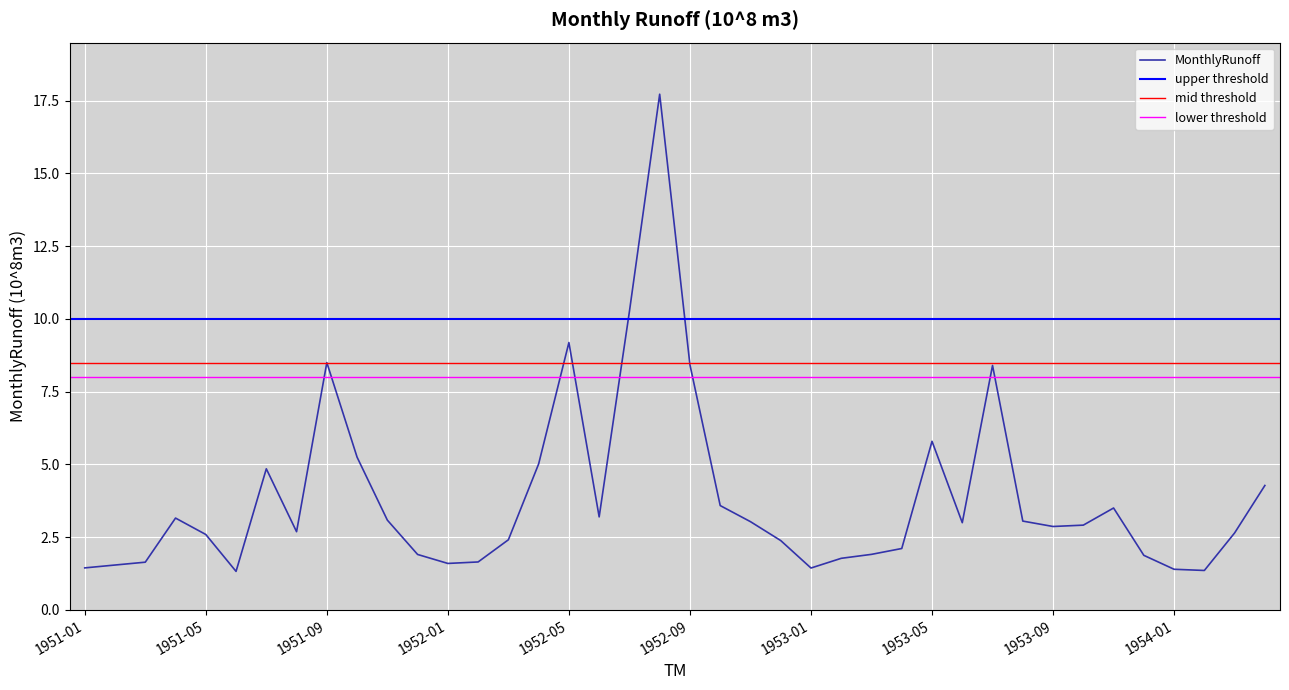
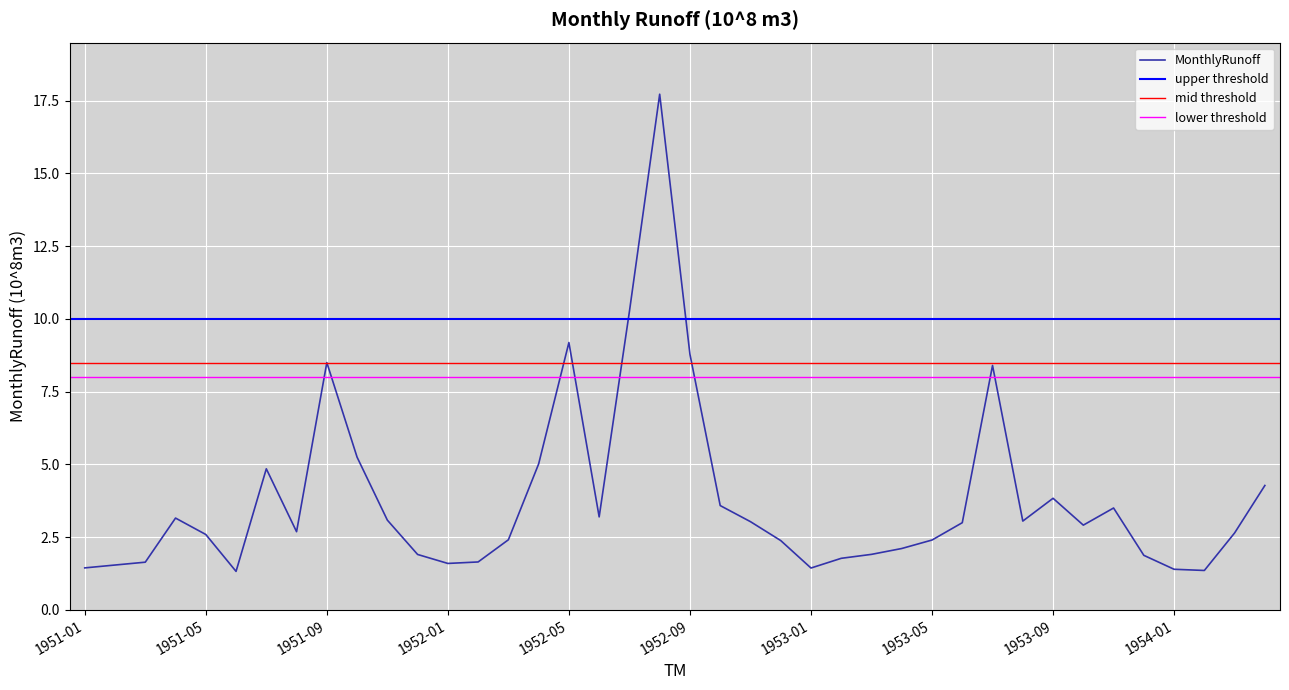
1952-09: 8.4 -> 8.8
1953-05: 5.8 -> 2.4
1953-09: 2.9 -> 3.8
